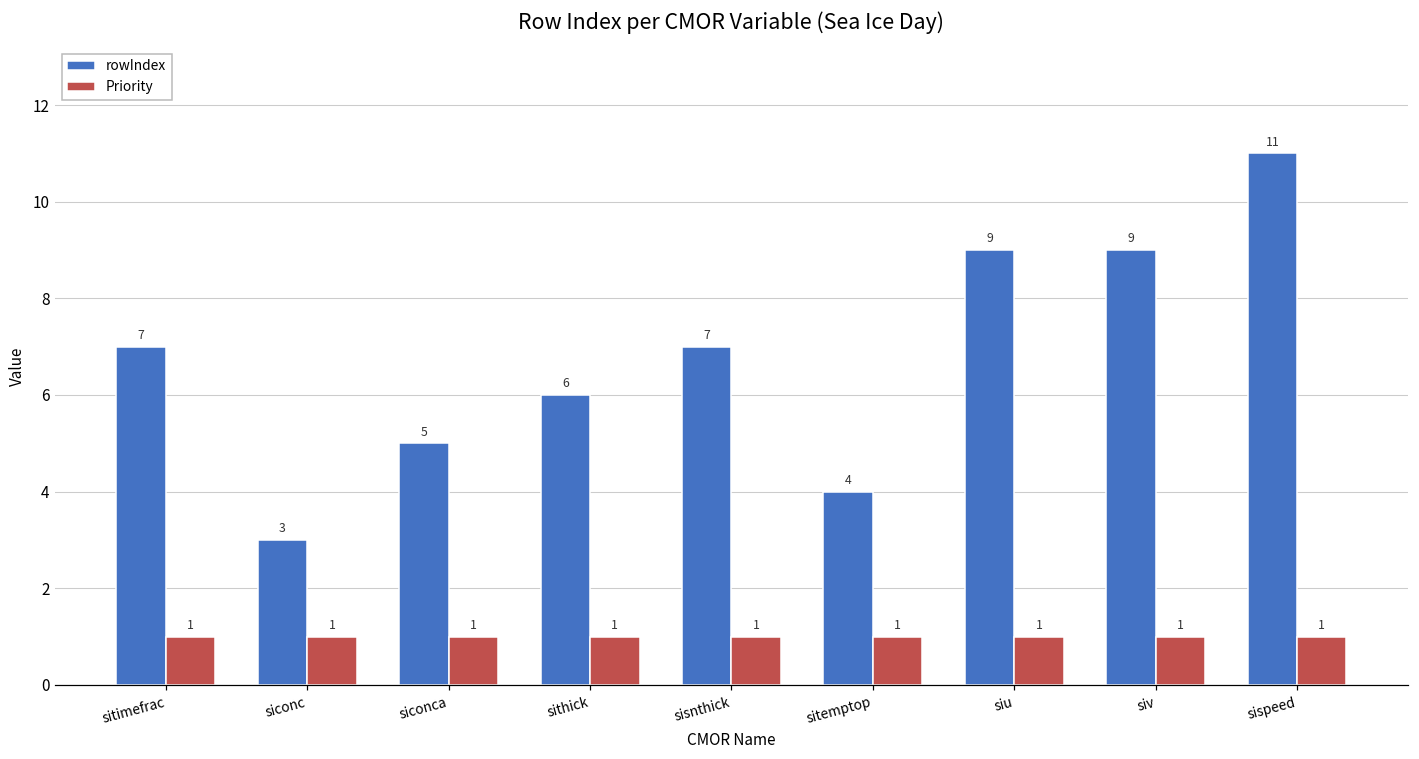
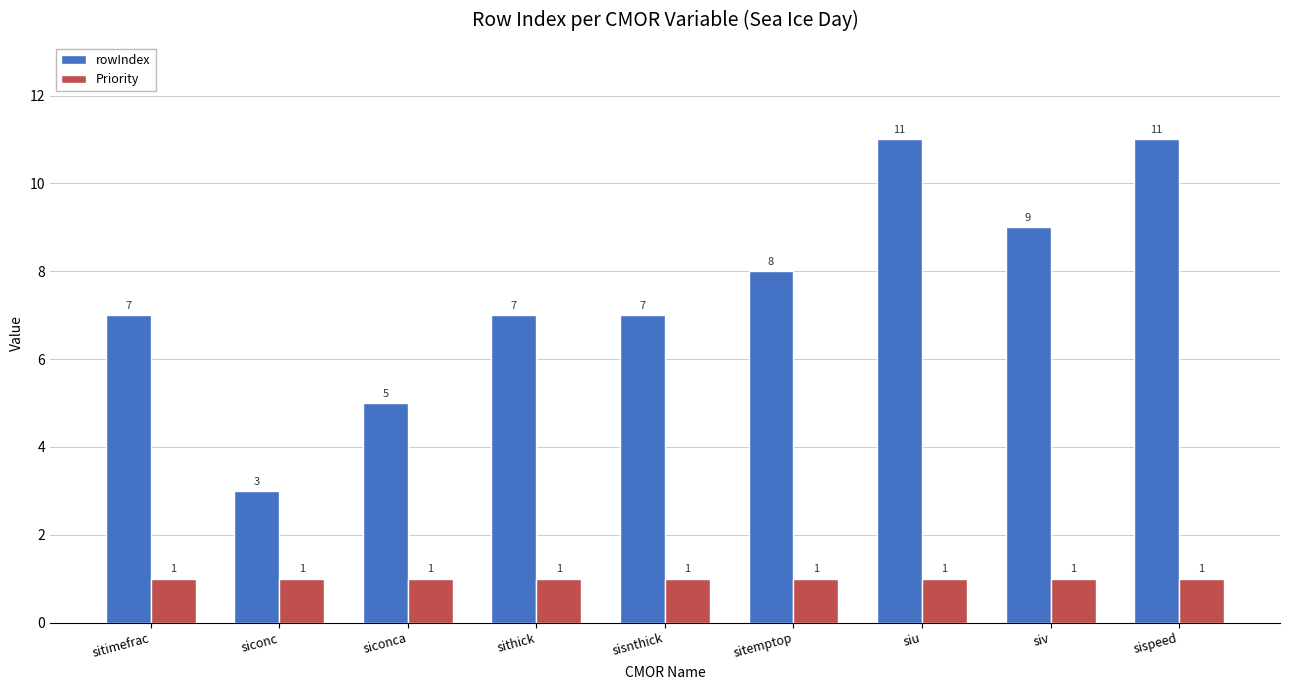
rowIndex, sithick: 6 -> 7
rowIndex, sitemptop: 4 -> 8
rowIndex, siu: 9 -> 11
